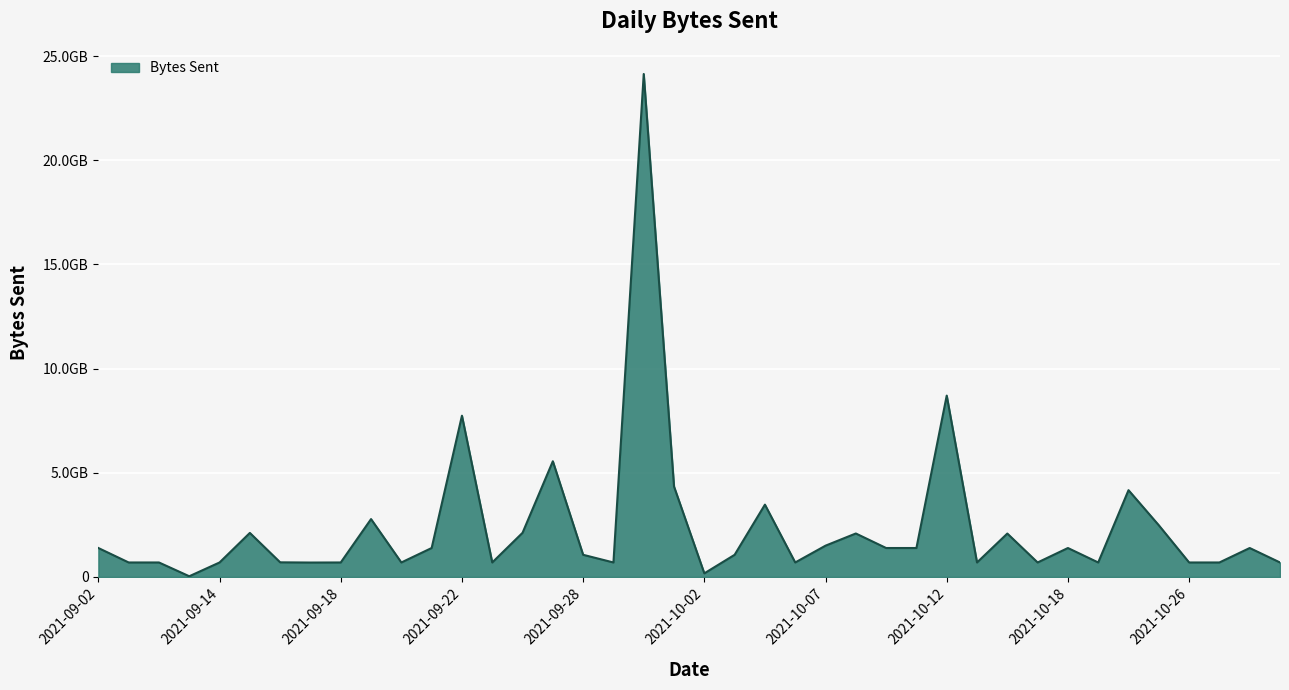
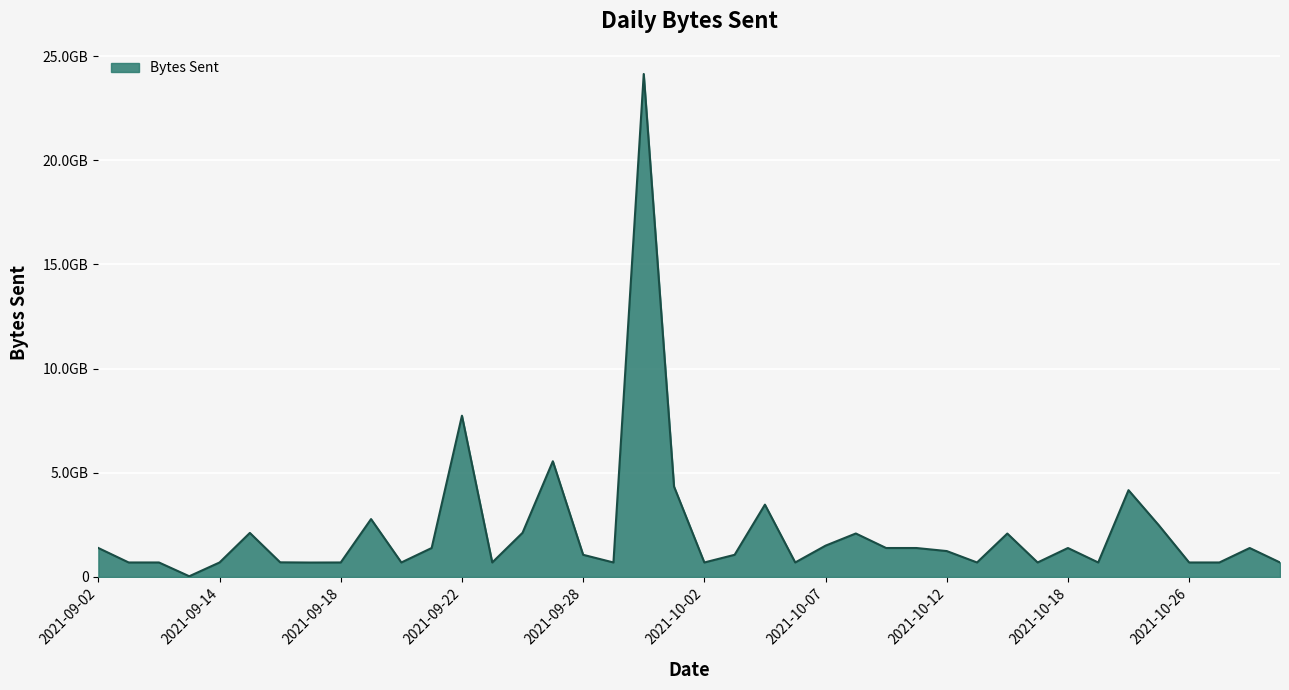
2021-10-02: 0.2GB -> 0.7GB
2021-10-12: 8.7GB -> 1.2GB
